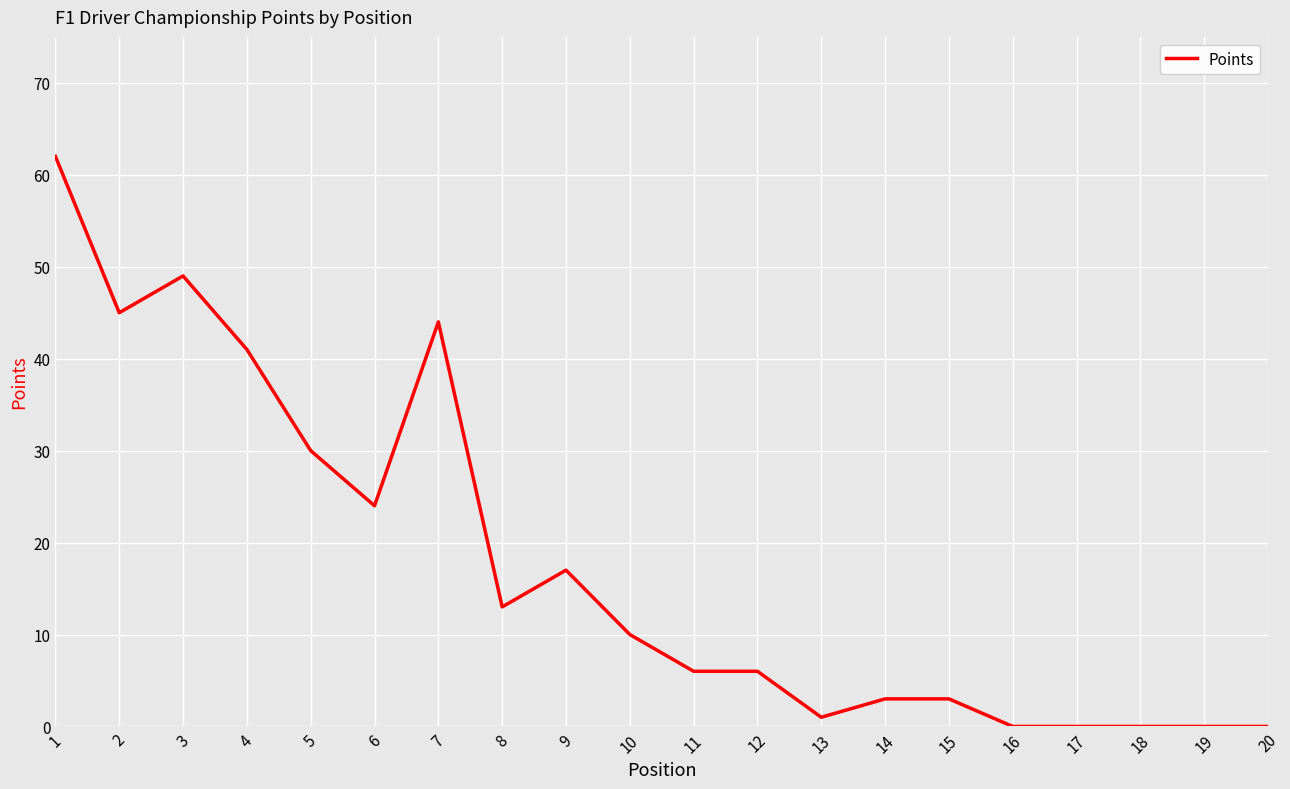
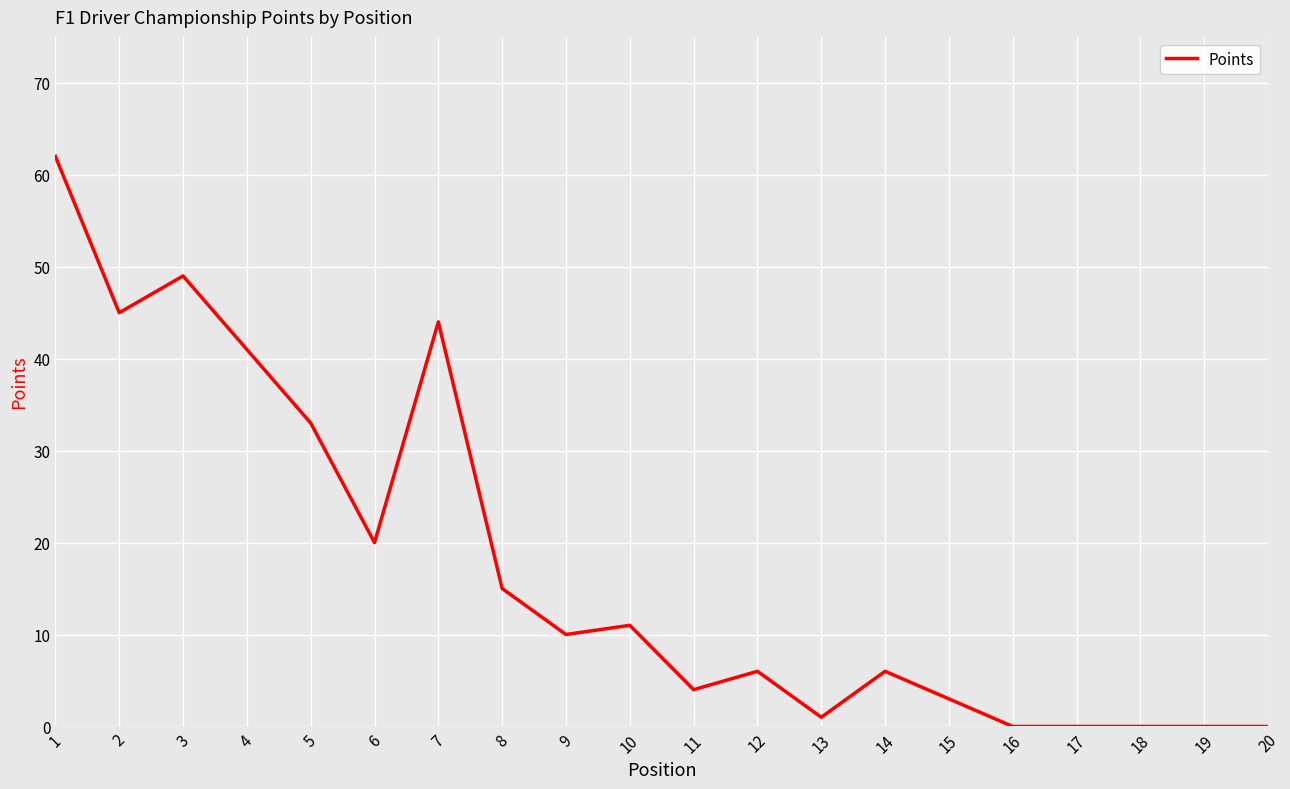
5: 30 -> 33
6: 24 -> 20
8: 13 -> 15
9: 17 -> 10
10: 10 -> 11
11: 6 -> 4
14: 3 -> 6
